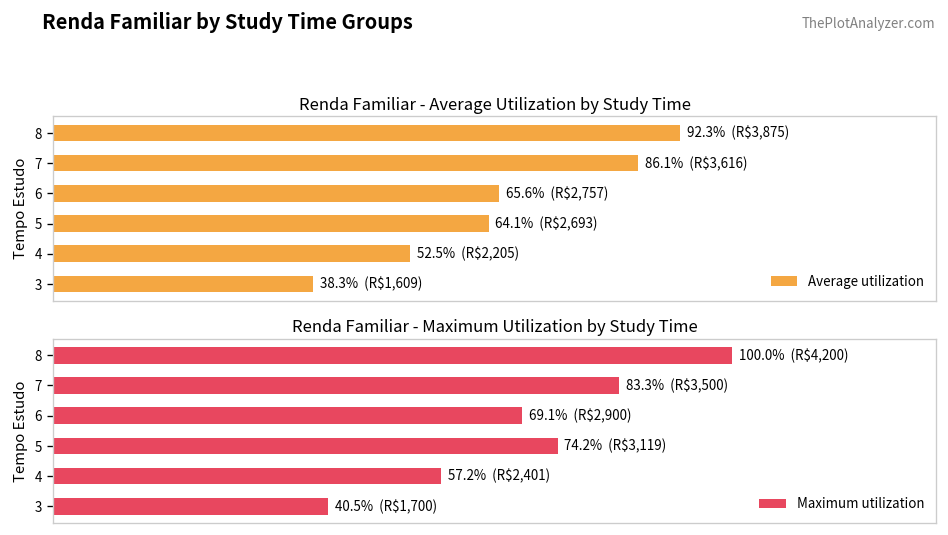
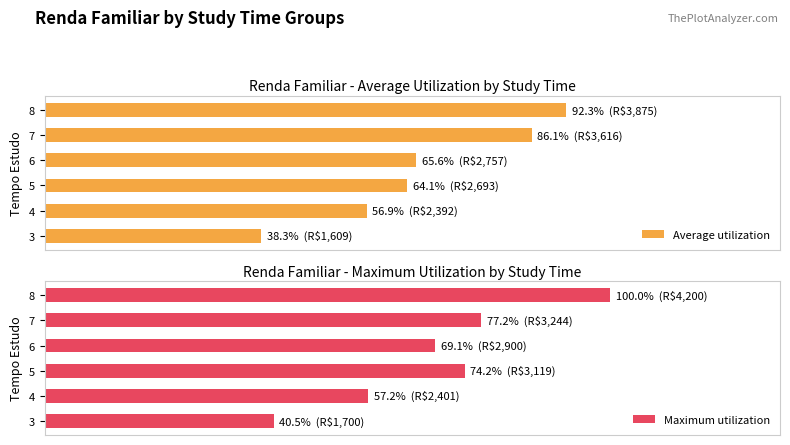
Renda Familiar - Average Utilization by Study Time, 4: 52.5% (R$2,205) -> 56.9% (R$2,392)
Renda Familiar - Maximum Utilization by Study Time, 7: 83.3% (R$3,500) -> 77.2% (R$3,244)
